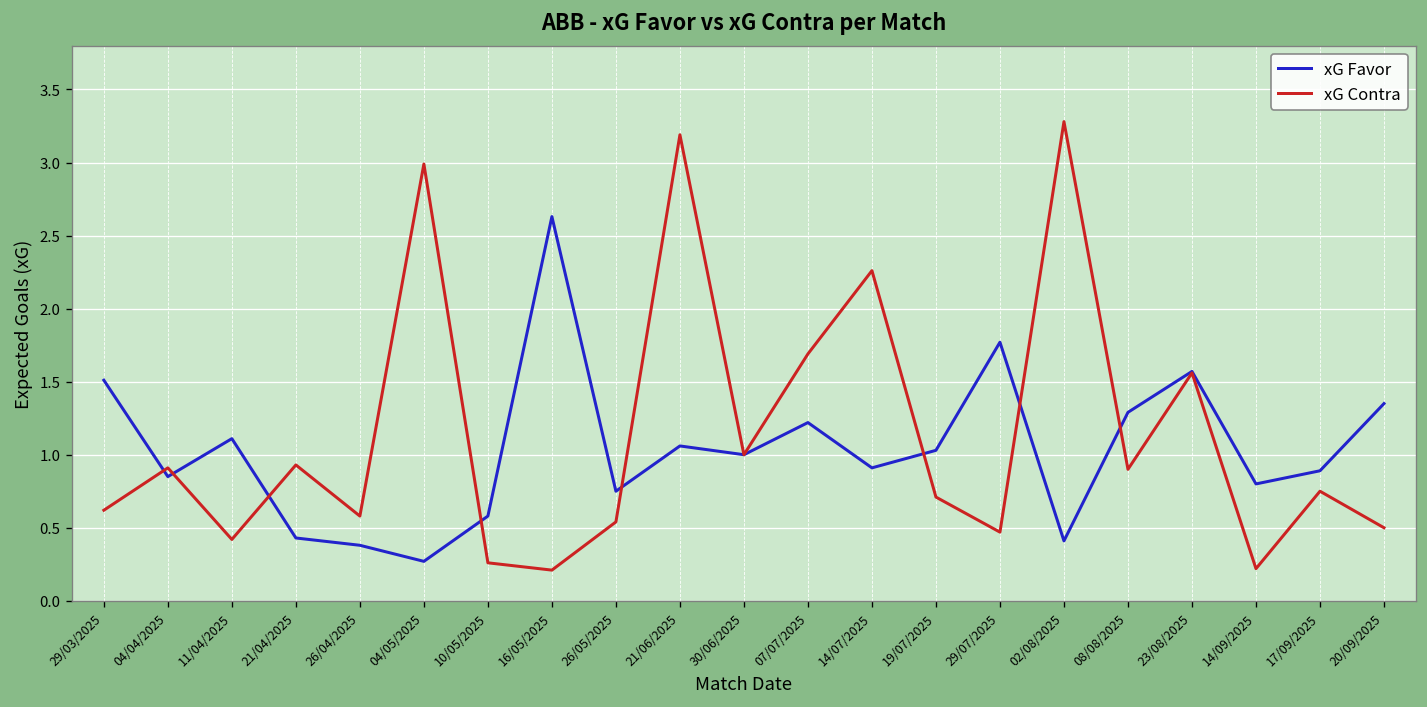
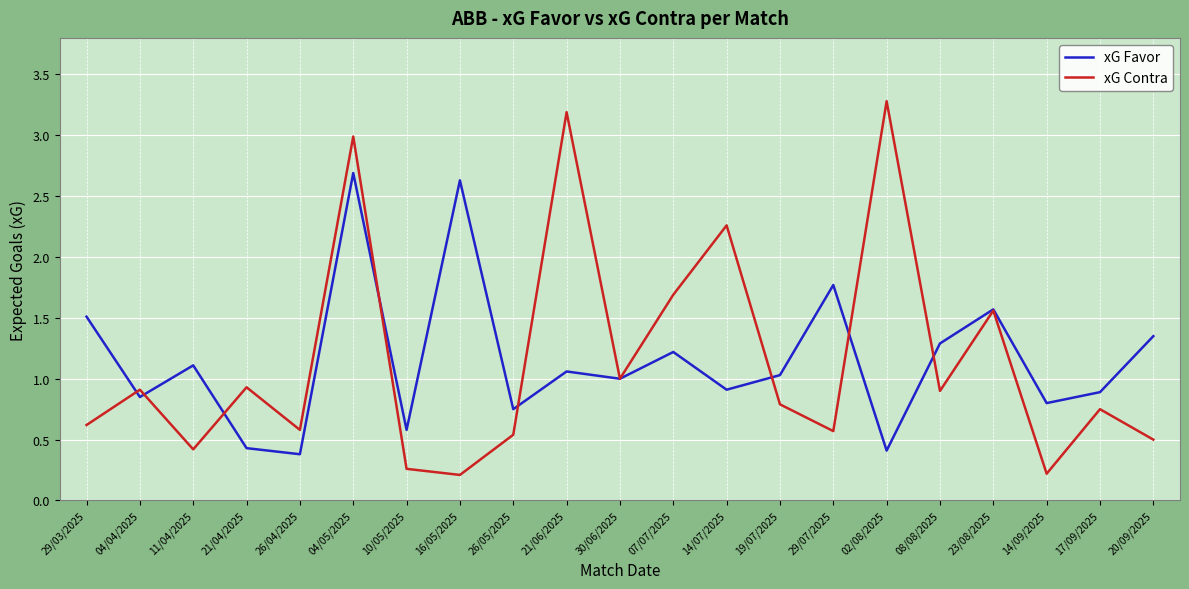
xG Favor, 04/05/2025: 0.27 -> 2.69
xG Contra, 19/07/2025: 0.71 -> 0.79
xG Contra, 29/07/2025: 0.47 -> 0.57
